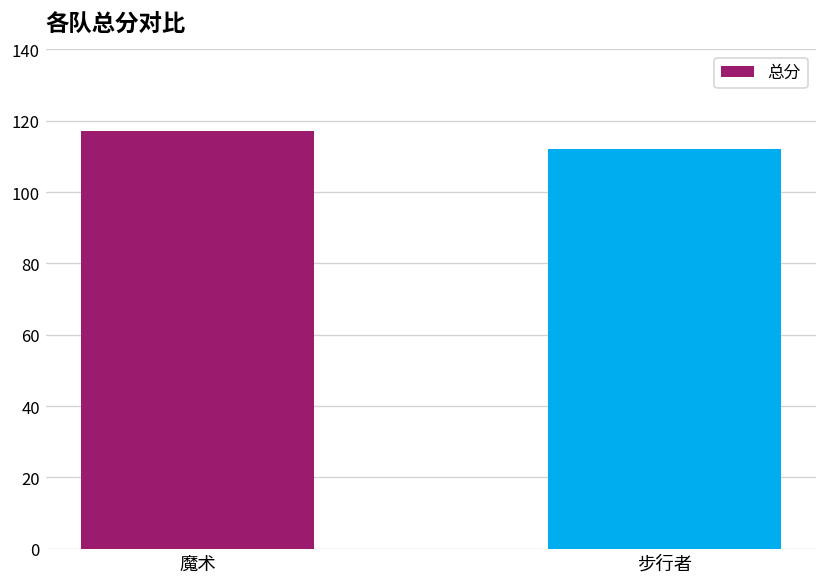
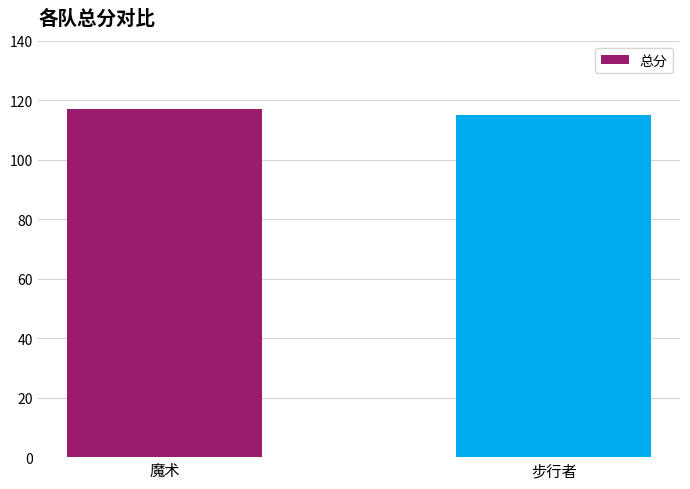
步行者: 112 -> 115
